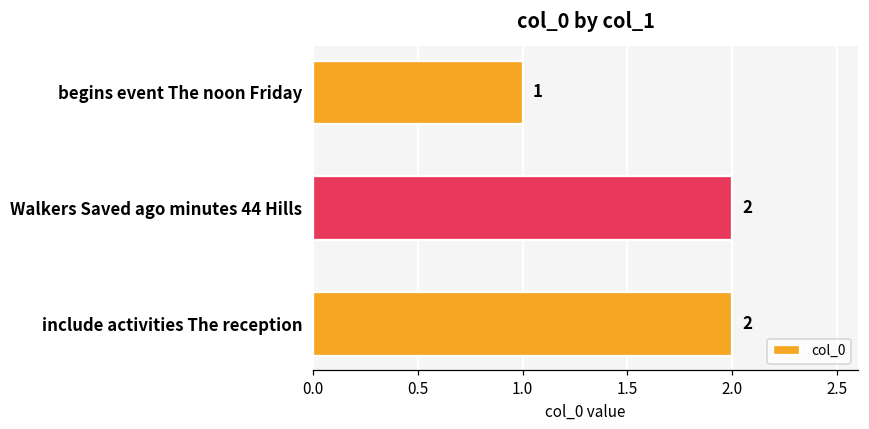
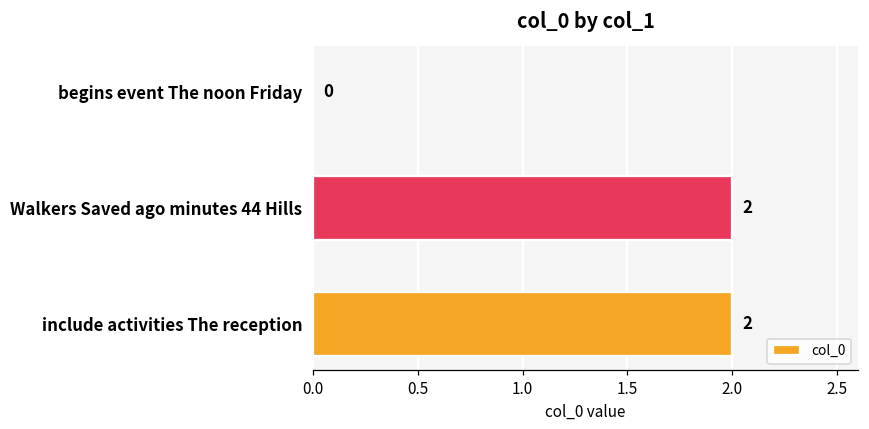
begins event The noon Friday: 1 -> 0
